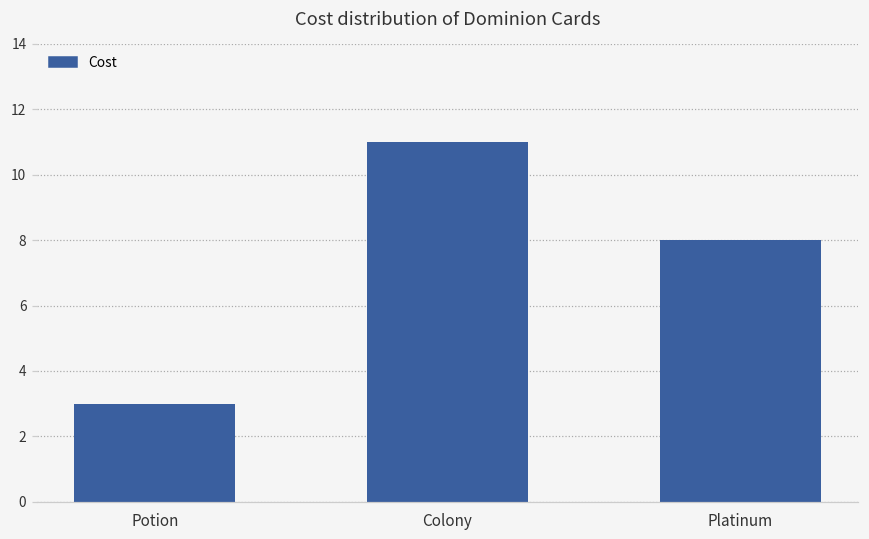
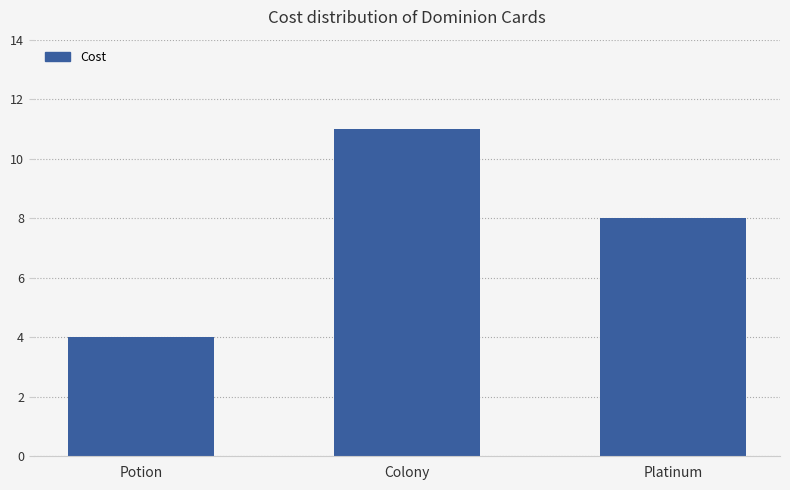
Potion: 3 -> 4
